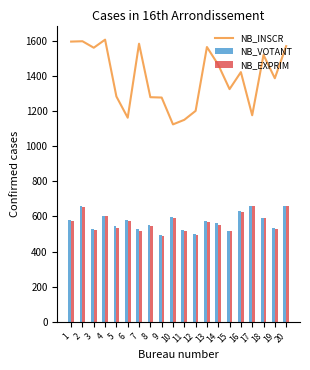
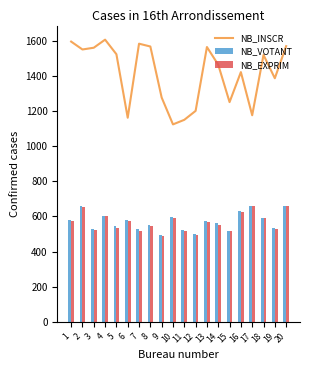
NB_INSCR, 2: 1600 -> 1550
NB_INSCR, 5: 1280 -> 1530
NB_INSCR, 8: 1280 -> 1570
NB_INSCR, 15: 1330 -> 1250
